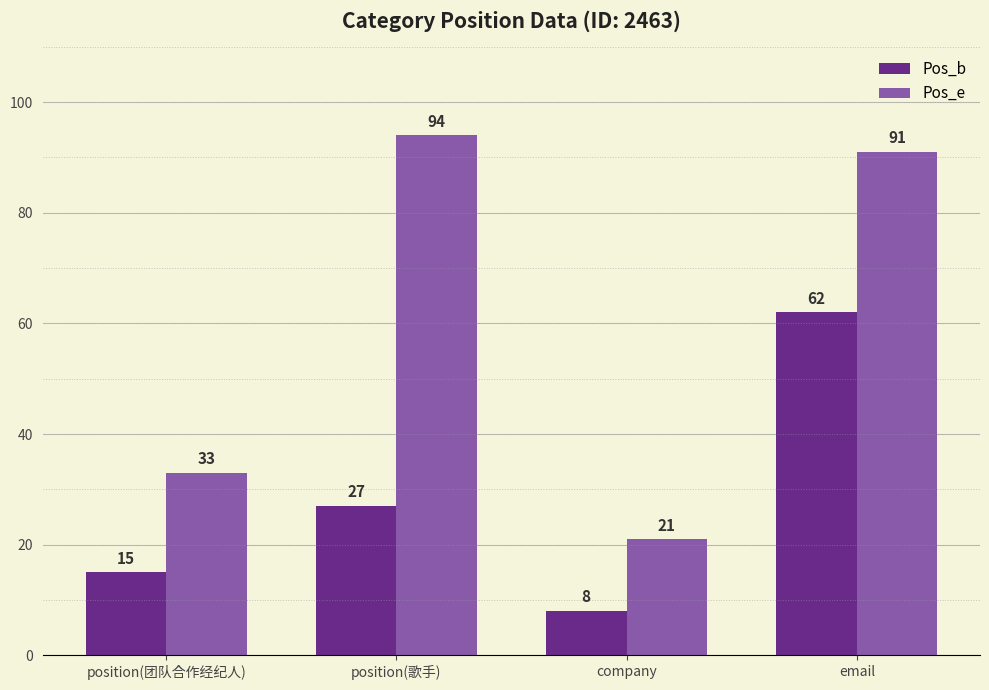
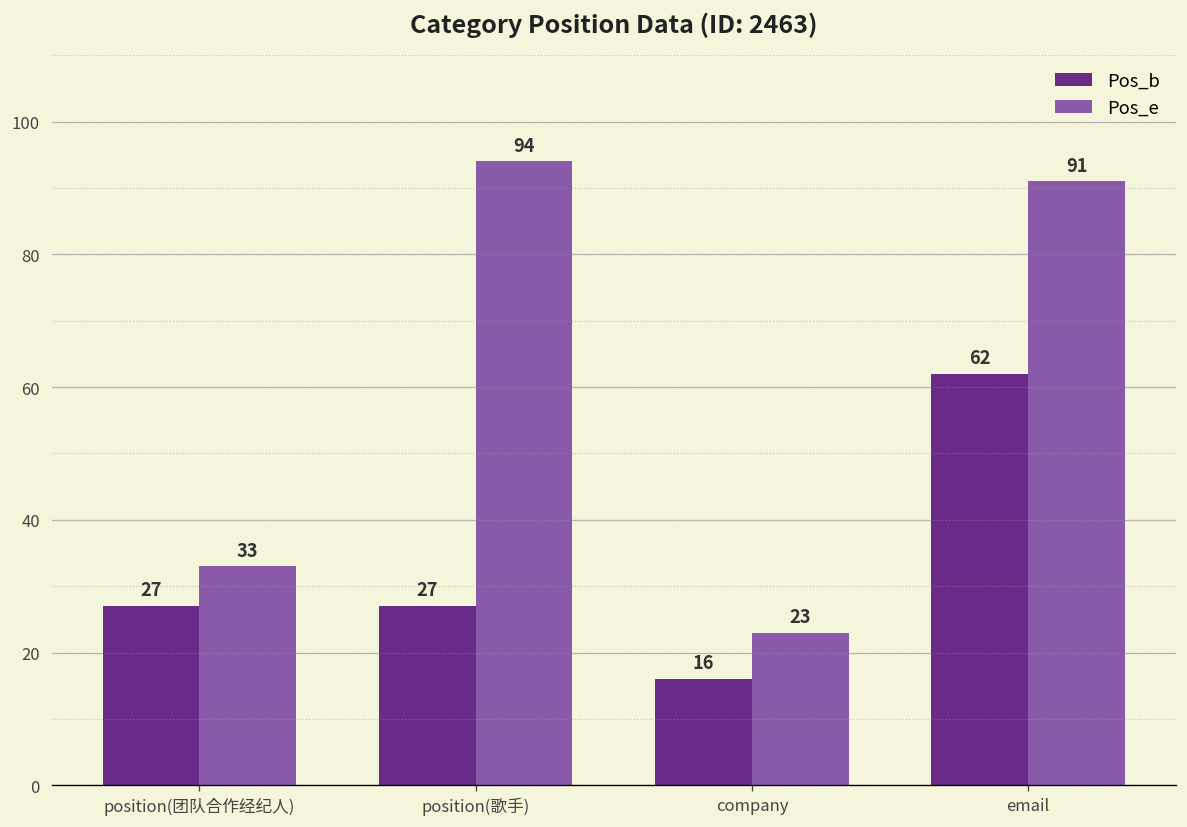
Pos_b, position(团队合作经纪人): 15 -> 27
Pos_b, company: 8 -> 16
Pos_e, company: 21 -> 23
